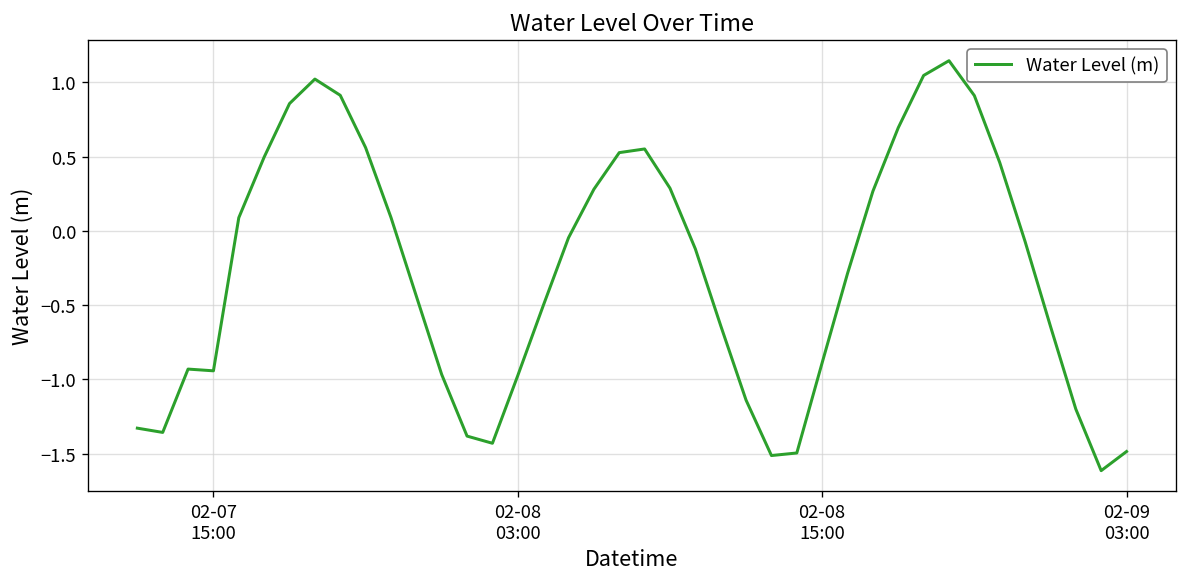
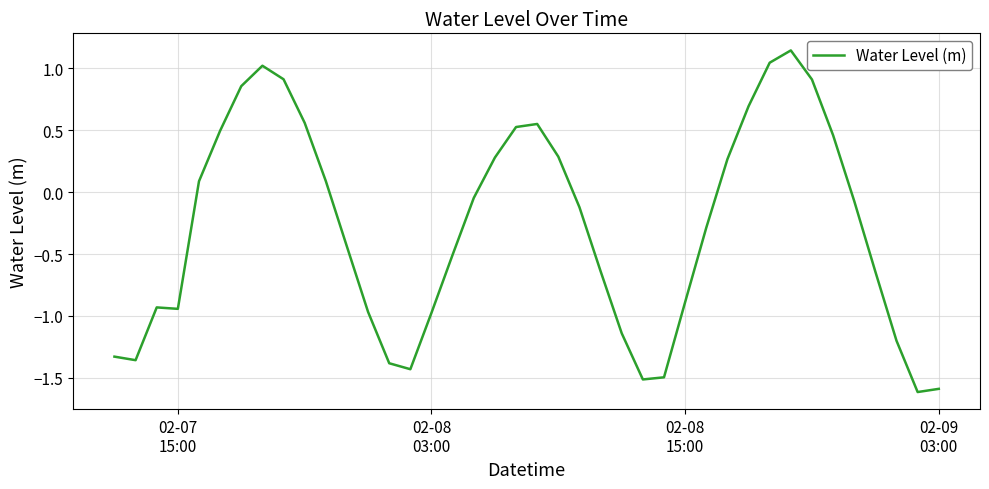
02-09 03:00: -1.49 -> -1.59
